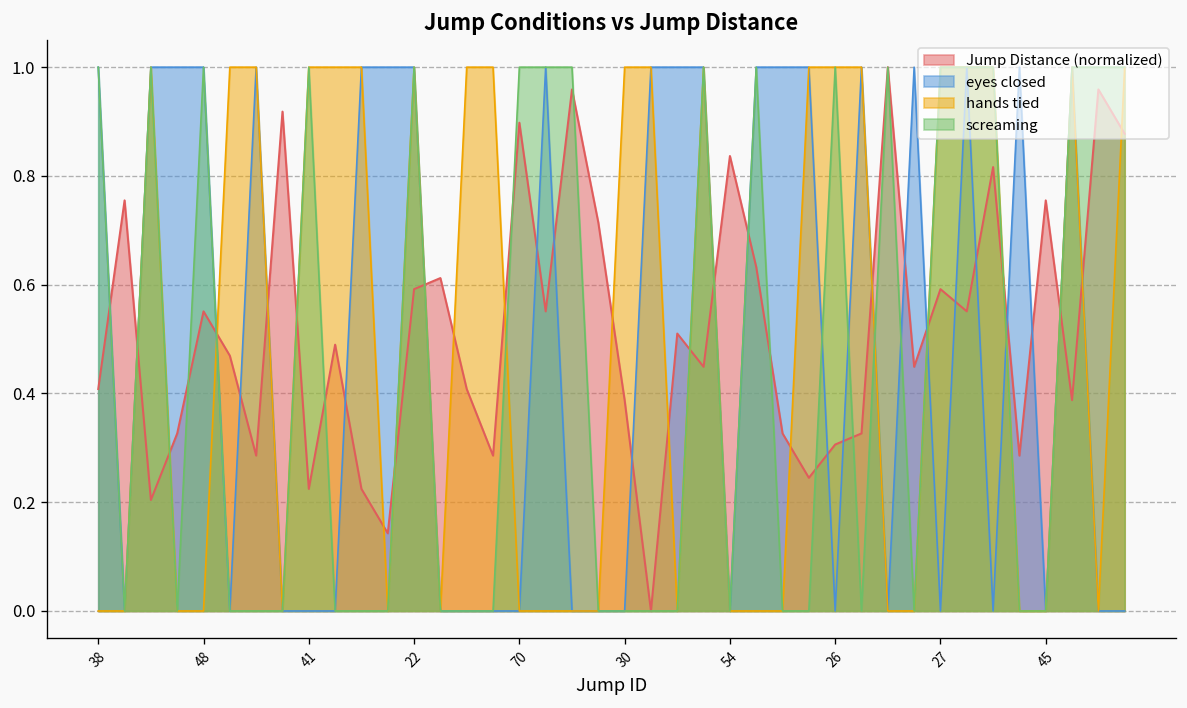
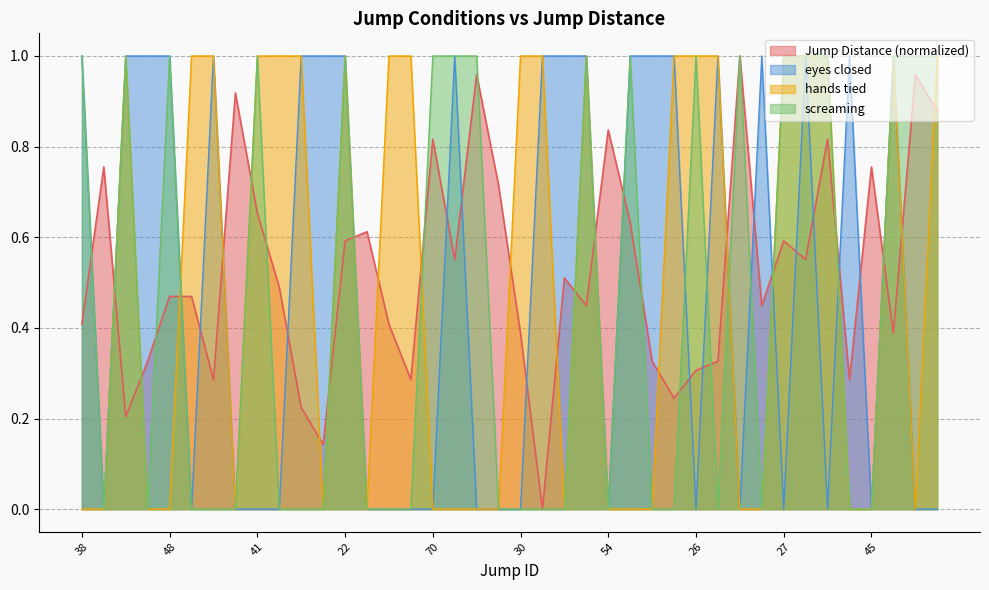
Jump Distance (normalized), 48: 0.55 -> 0.47
Jump Distance (normalized), 41: 0.22 -> 0.65
Jump Distance (normalized), 70: 0.90 -> 0.82
